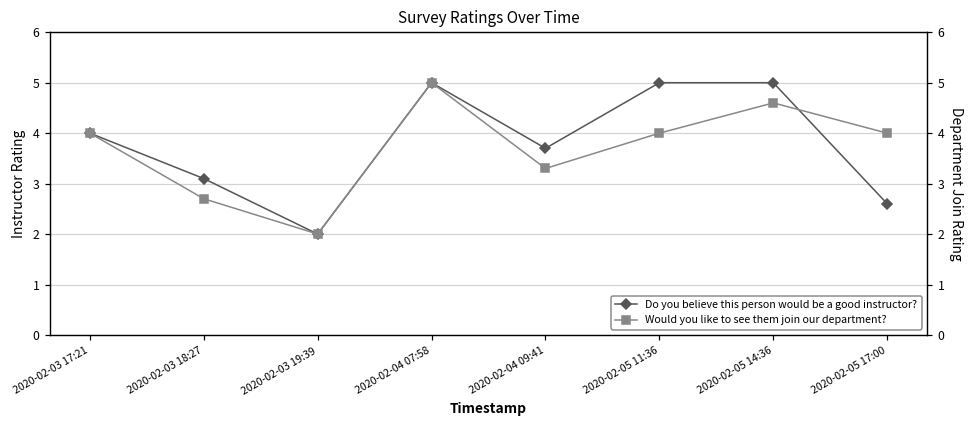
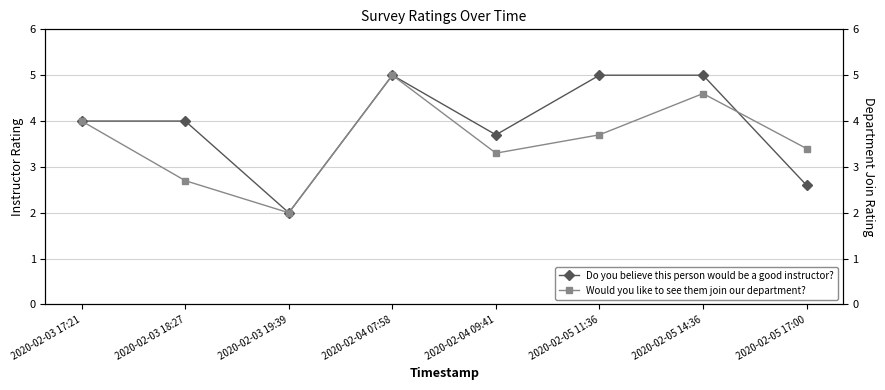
Do you believe this person would be a good instructor?, 2020-02-03 18:27: 3.1 -> 4.0
Would you like to see them join our department?, 2020-02-05 11:36: 4.0 -> 3.7
Would you like to see them join our department?, 2020-02-05 17:00: 4.0 -> 3.4
